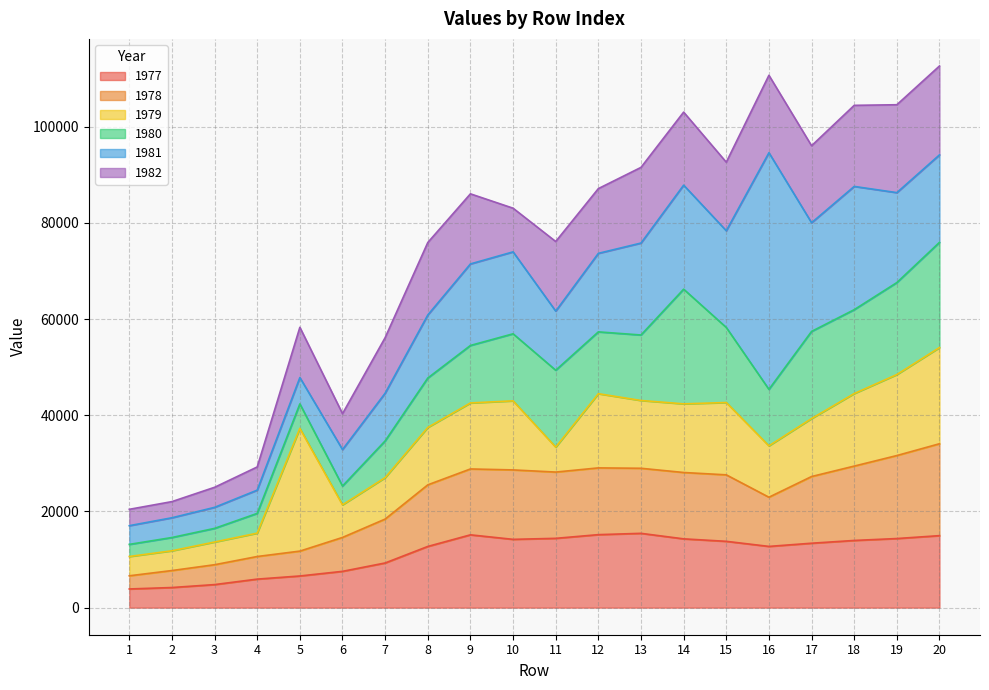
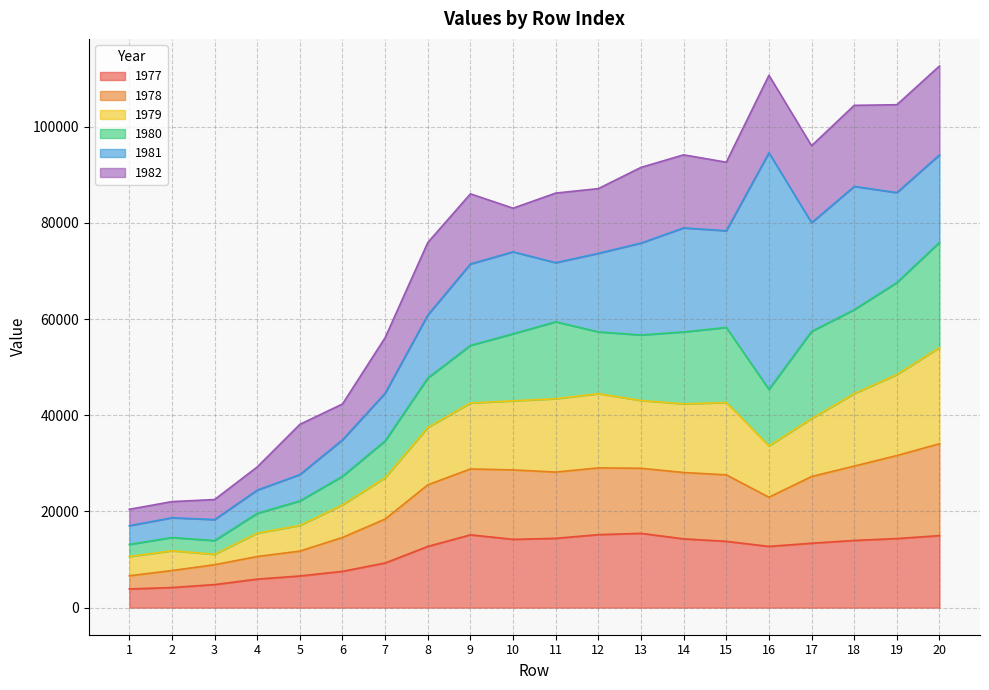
1979, 3: 5000 -> 2000
1979, 5: 26000 -> 5000
1980, 6: 4000 -> 6000
1979, 11: 5000 -> 15000
1980, 14: 24000 -> 15000
